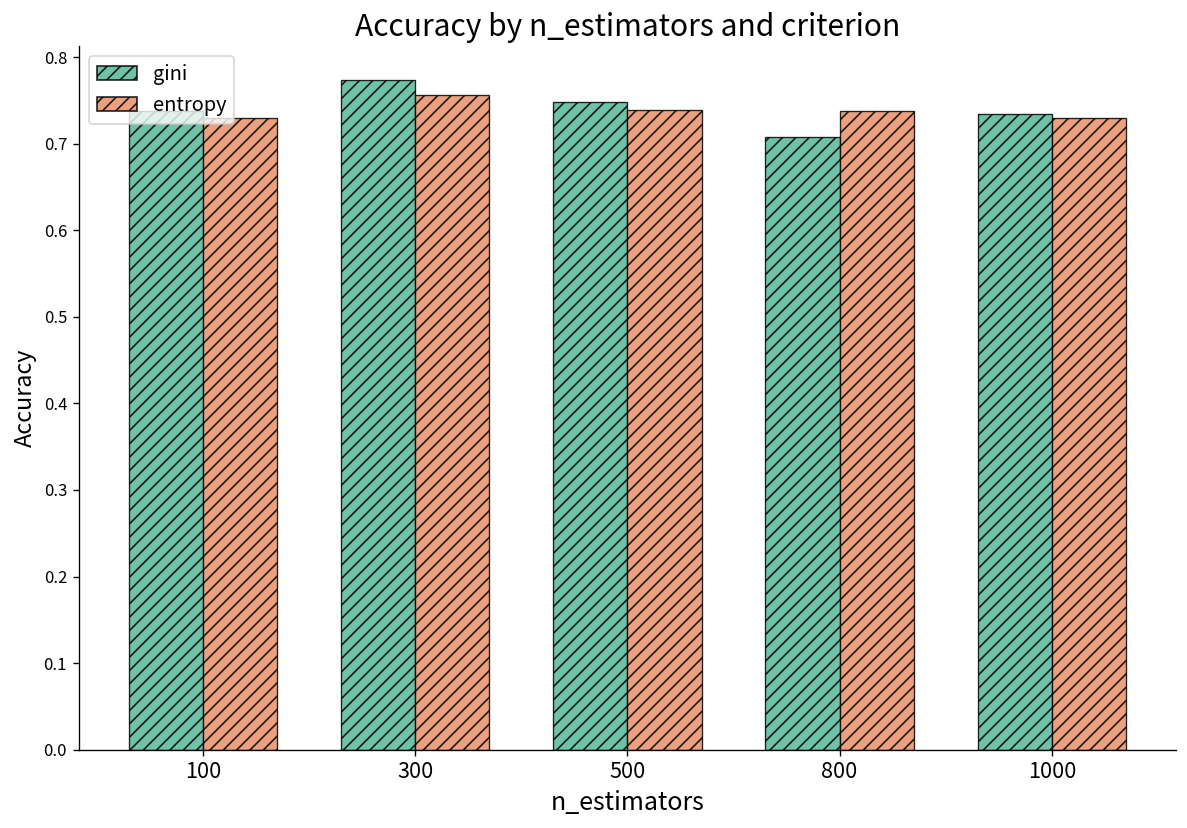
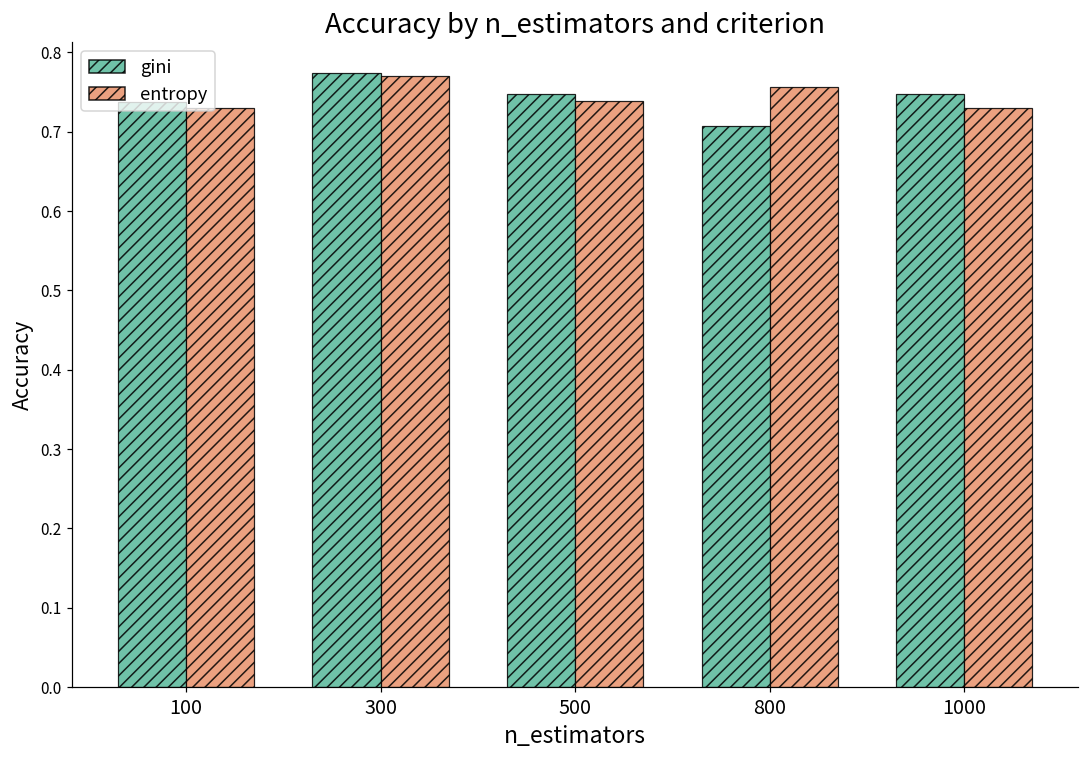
entropy, 300: 0.76 -> 0.77
entropy, 800: 0.74 -> 0.76
gini, 1000: 0.73 -> 0.75
